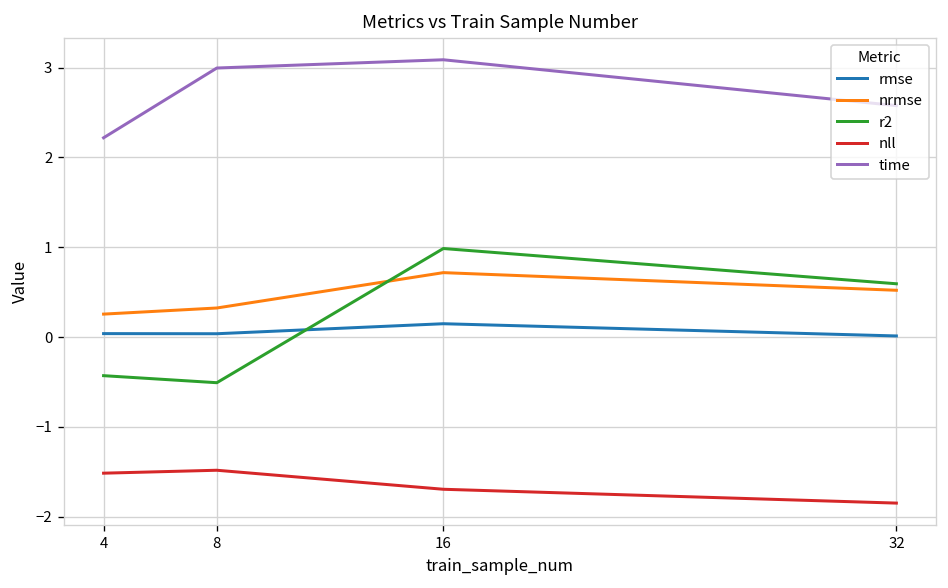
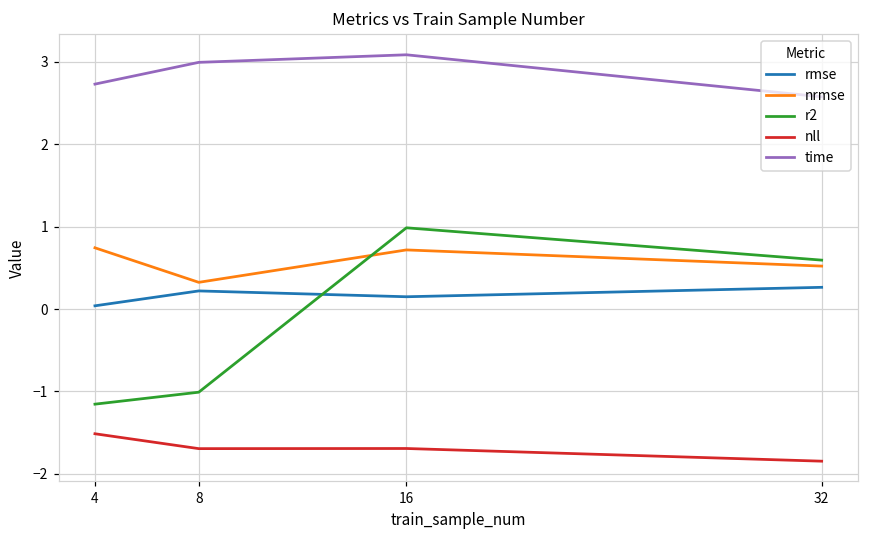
nrmse, 4: 0.3 -> 0.7
r2, 4: -0.4 -> -1.2
time, 4: 2.2 -> 2.7
rmse, 8: 0.0 -> 0.2
r2, 8: -0.5 -> -1.0
nll, 8: -1.5 -> -1.7
rmse, 32: 0.0 -> 0.3
